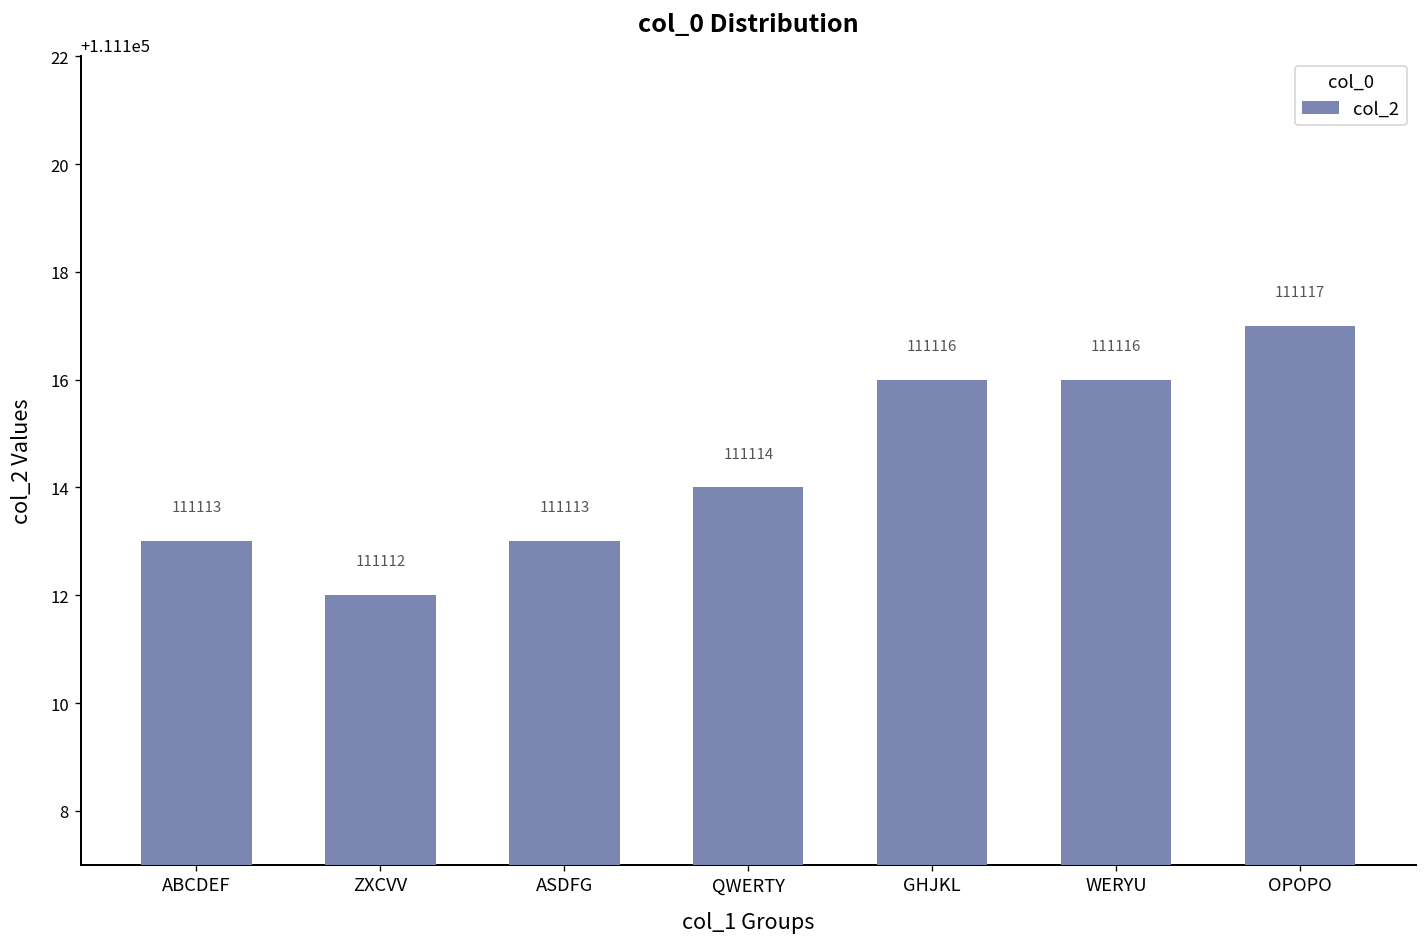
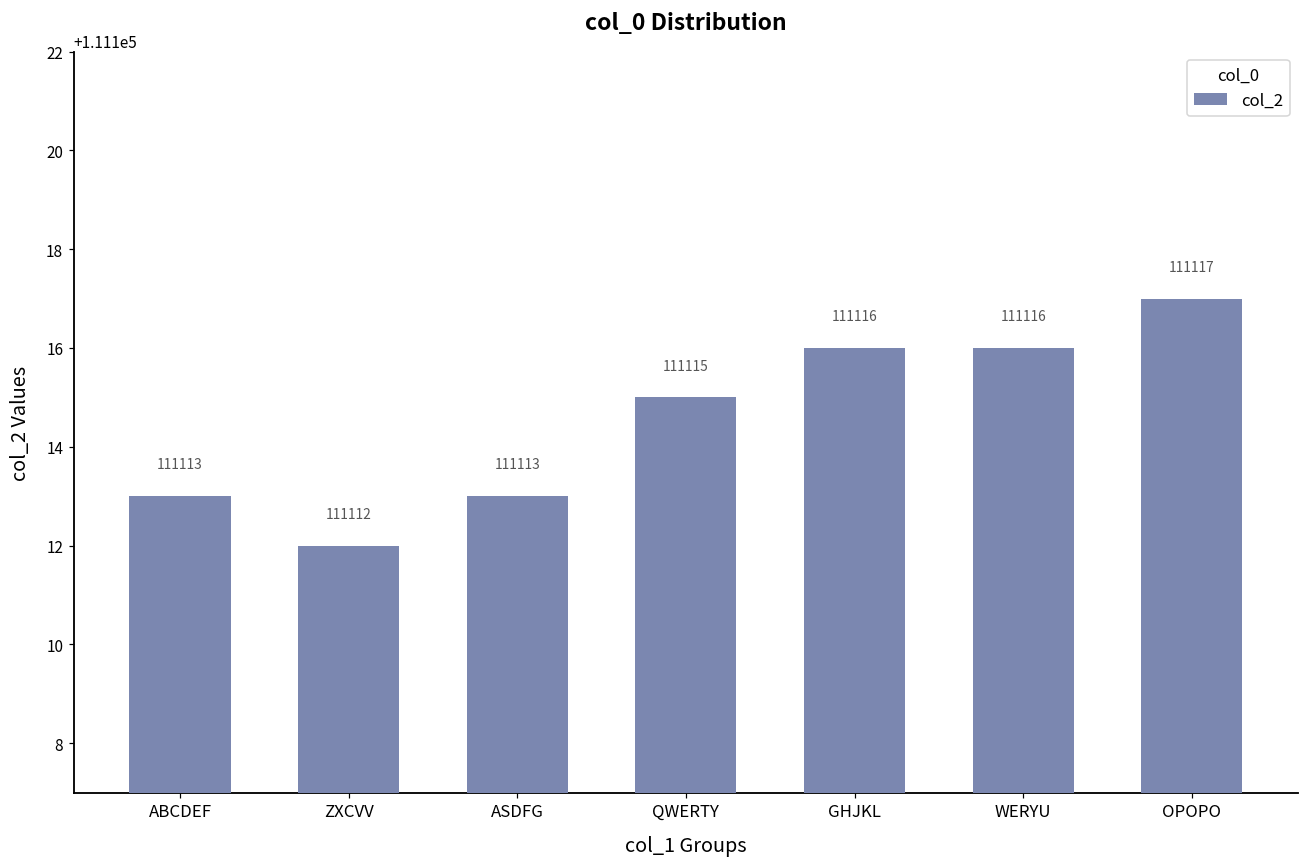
QWERTY: 111114 -> 111115
